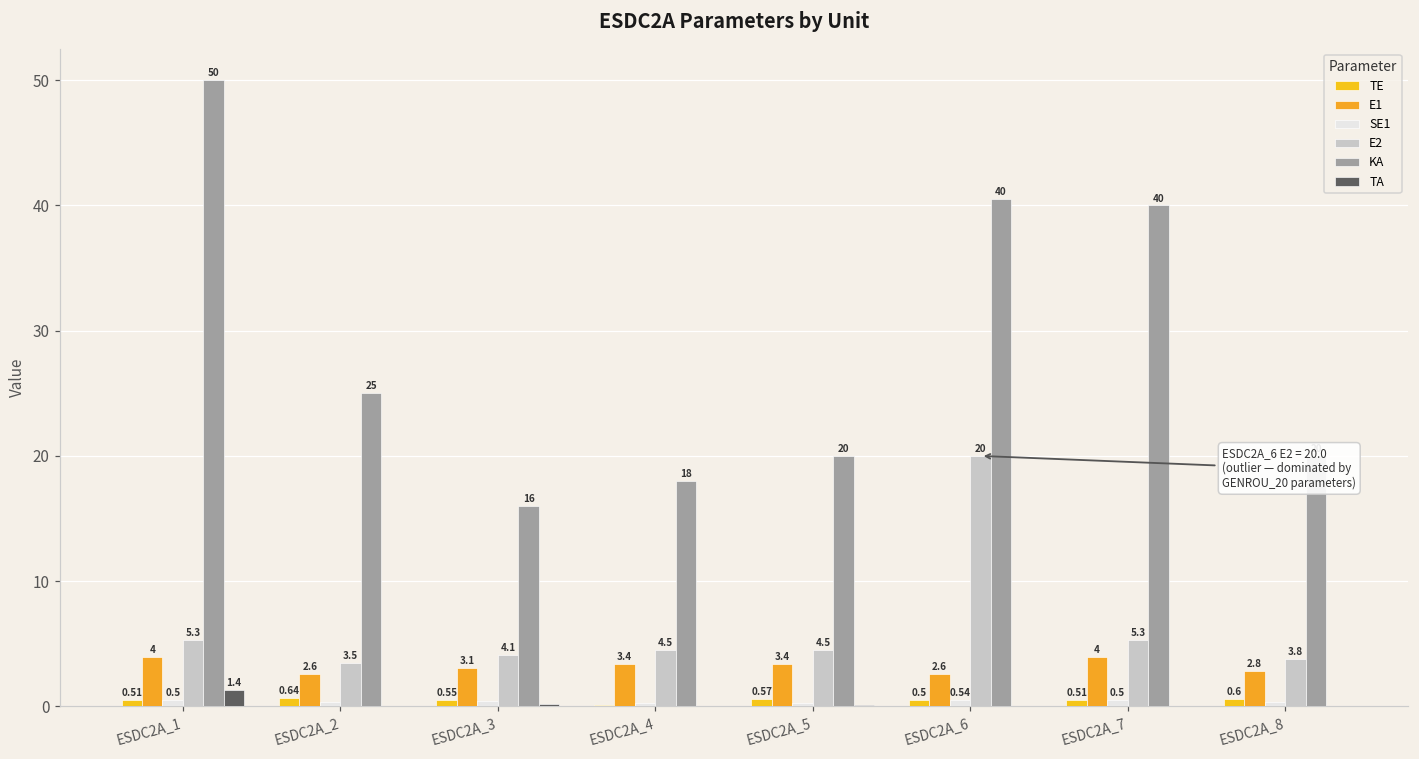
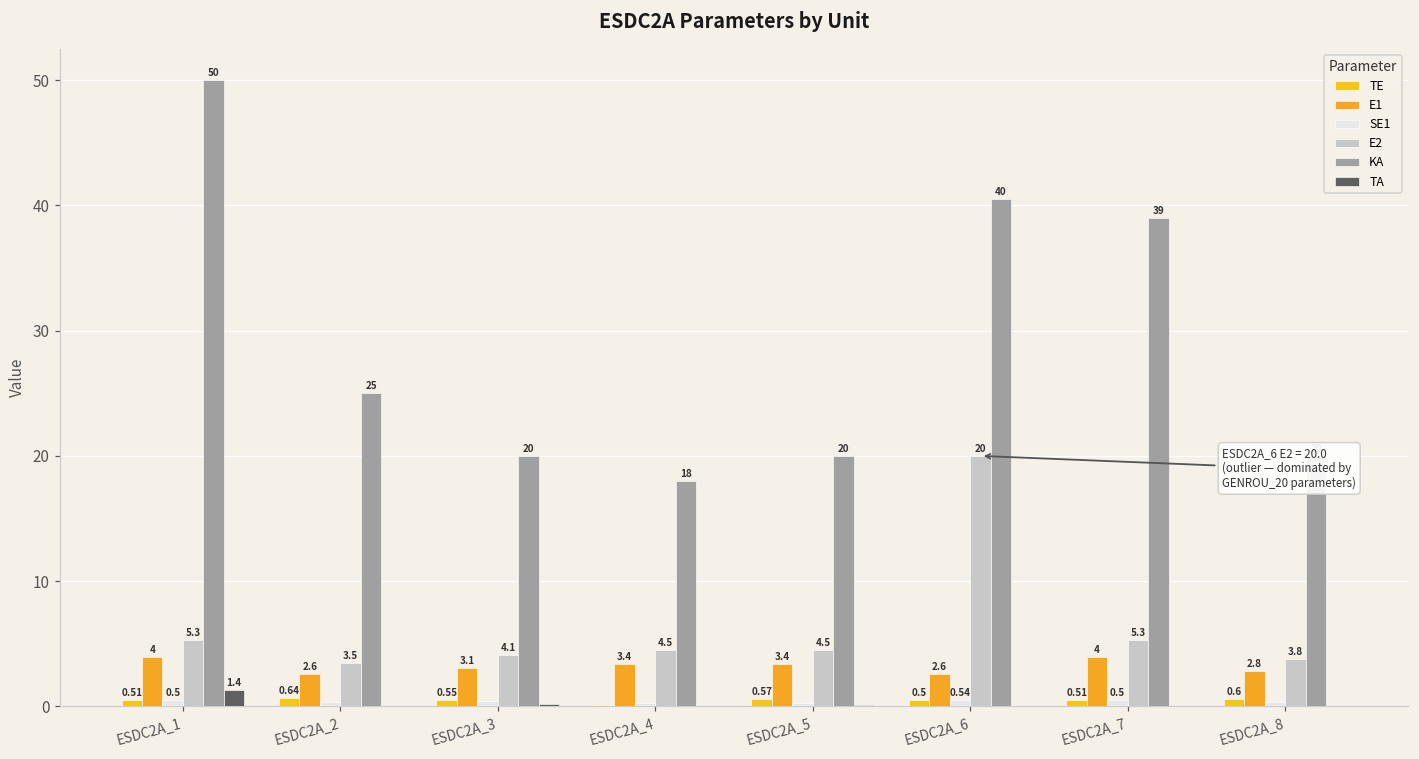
KA, ESDC2A_3: 16 -> 20
KA, ESDC2A_7: 40 -> 39
